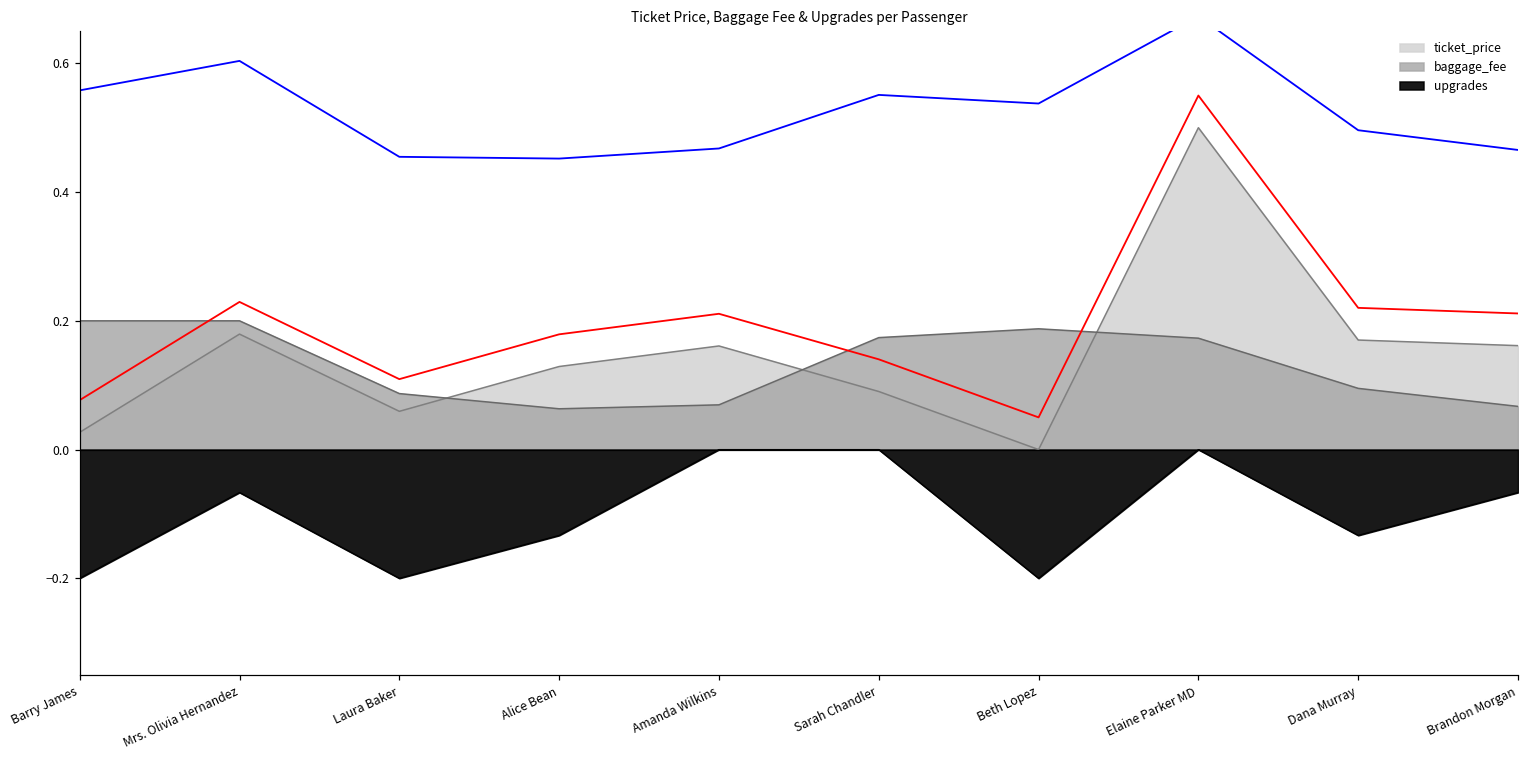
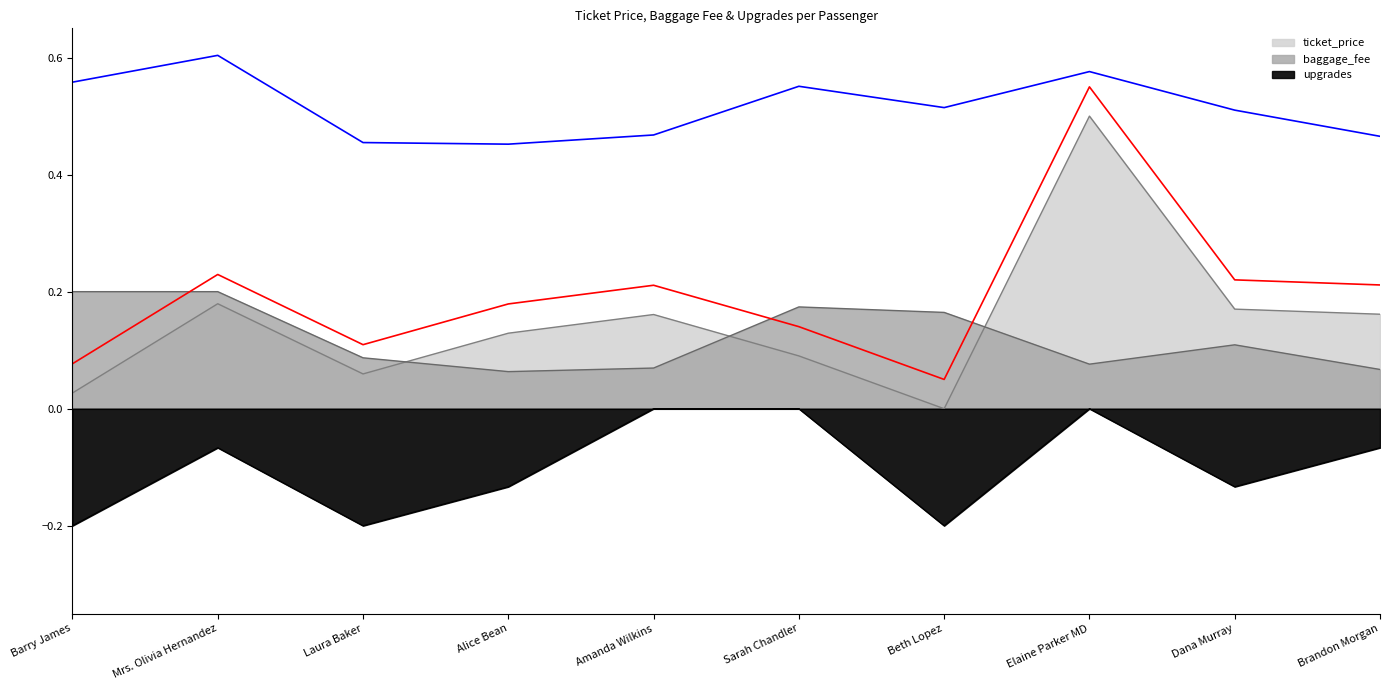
baggage_fee, Beth Lopez: 0.19 -> 0.16
baggage_fee, Elaine Parker MD: 0.17 -> 0.08
baggage_fee, Dana Murray: 0.10 -> 0.11
